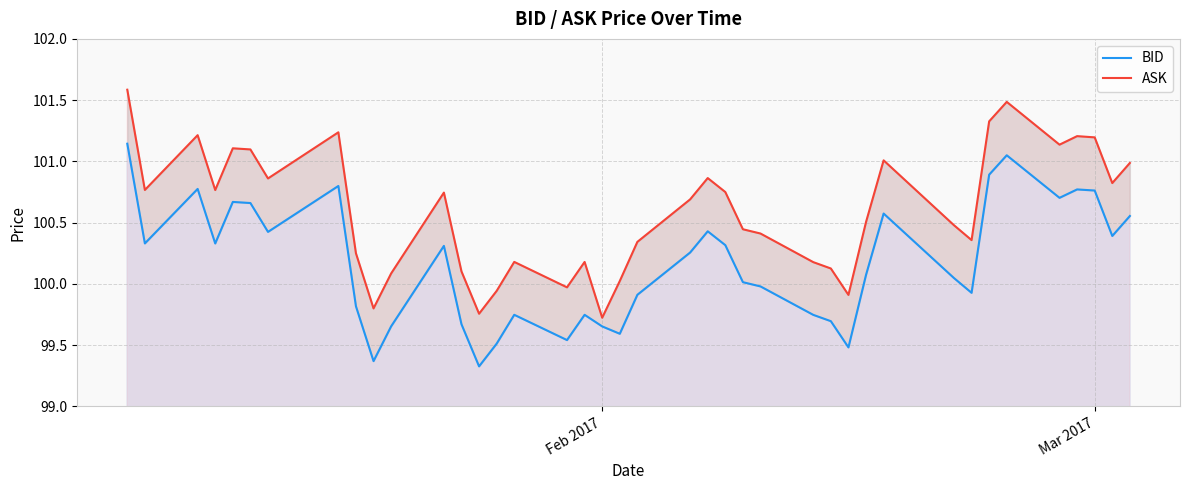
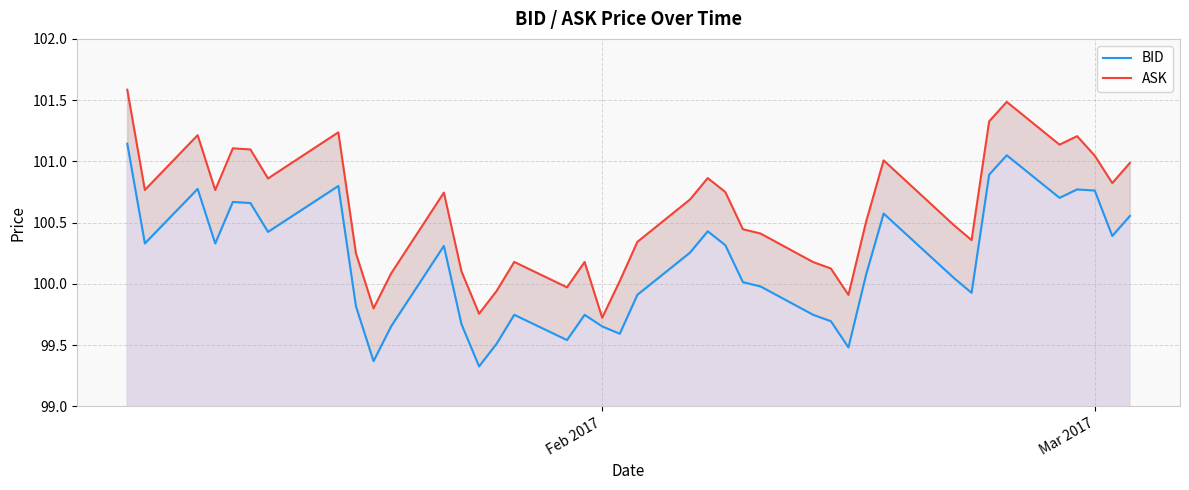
ASK, Mar 2017: 101.20 -> 101.05
